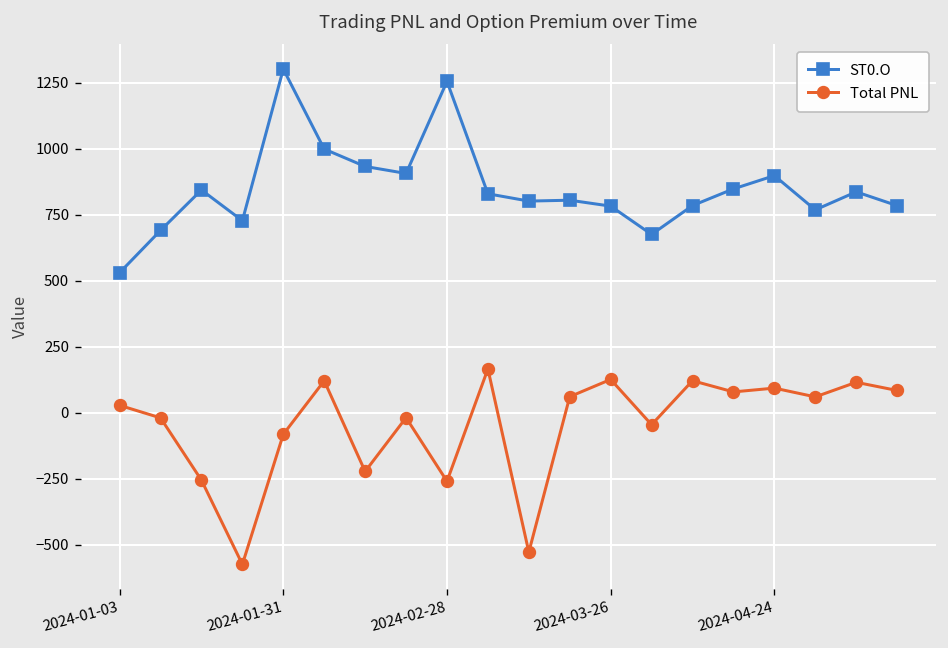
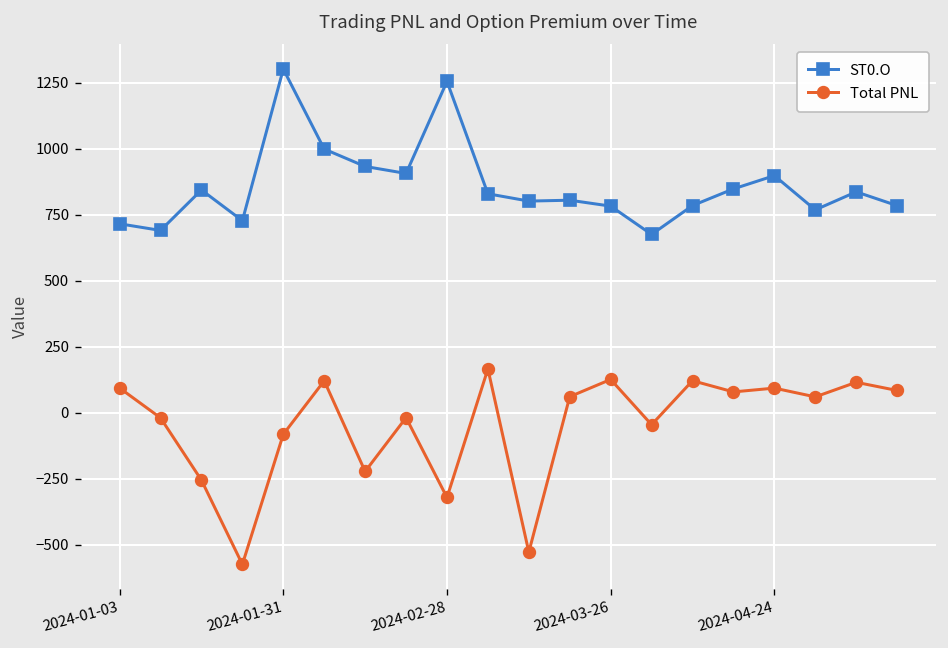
ST0.O, 2024-01-03: 530 -> 720
Total PNL, 2024-01-03: 30 -> 90
Total PNL, 2024-02-28: -260 -> -320
